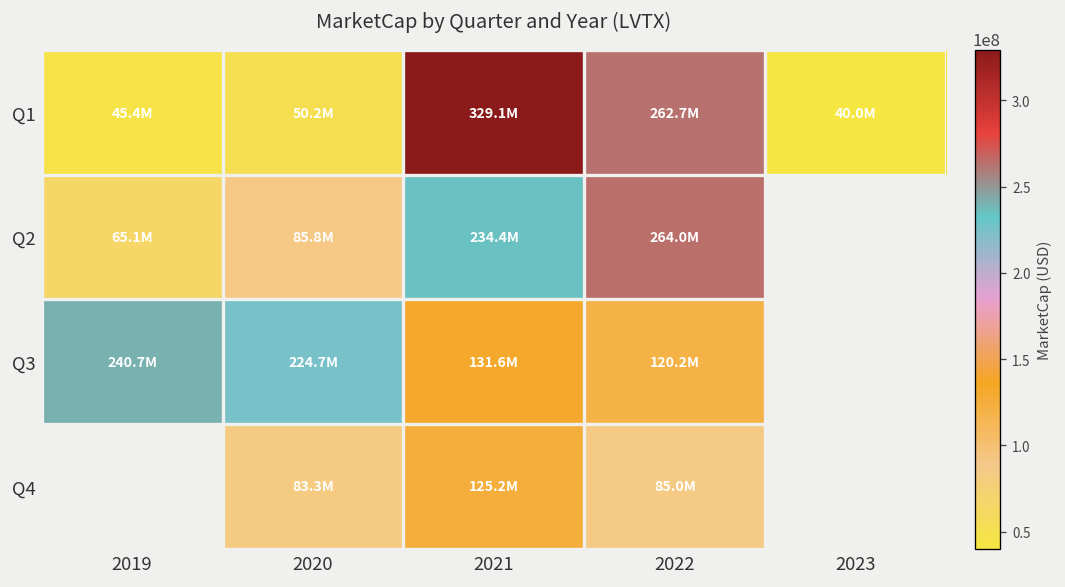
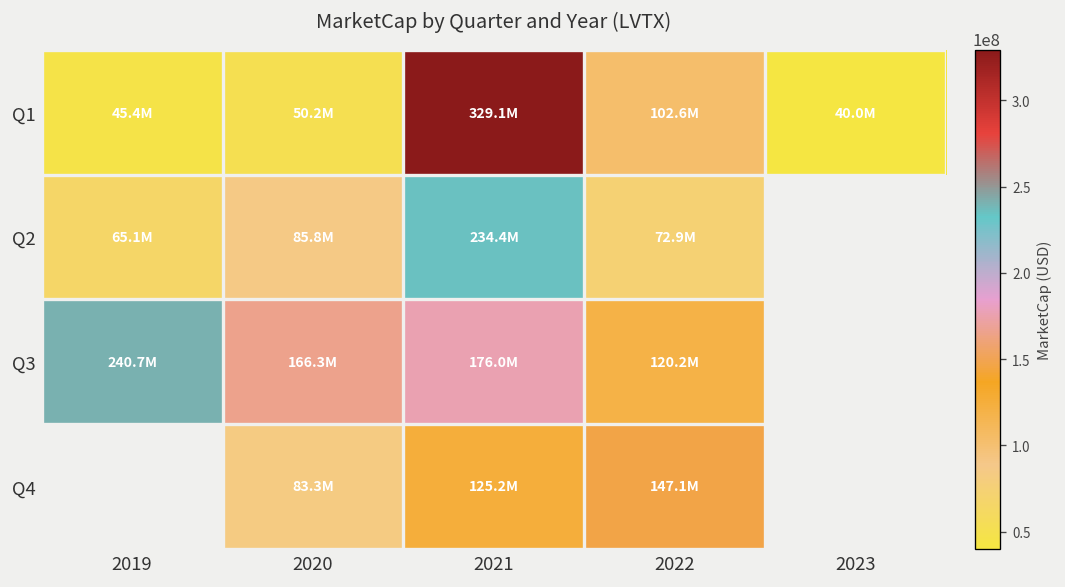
Q1, 2022: 262.7M -> 102.6M
Q2, 2022: 264.0M -> 72.9M
Q3, 2020: 224.7M -> 166.3M
Q3, 2021: 131.6M -> 176.0M
Q4, 2022: 85.0M -> 147.1M
